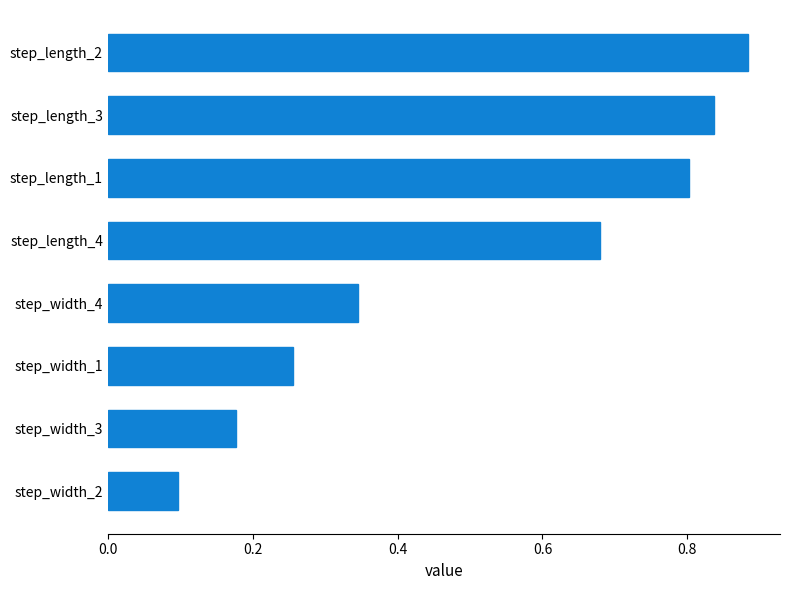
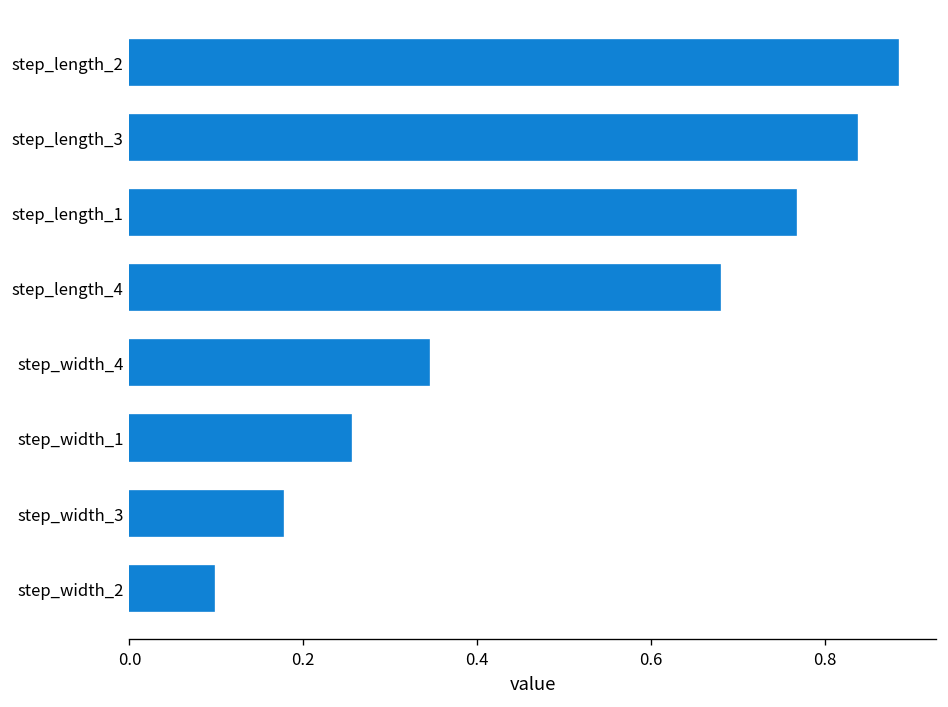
step_length_1: 0.80 -> 0.77
